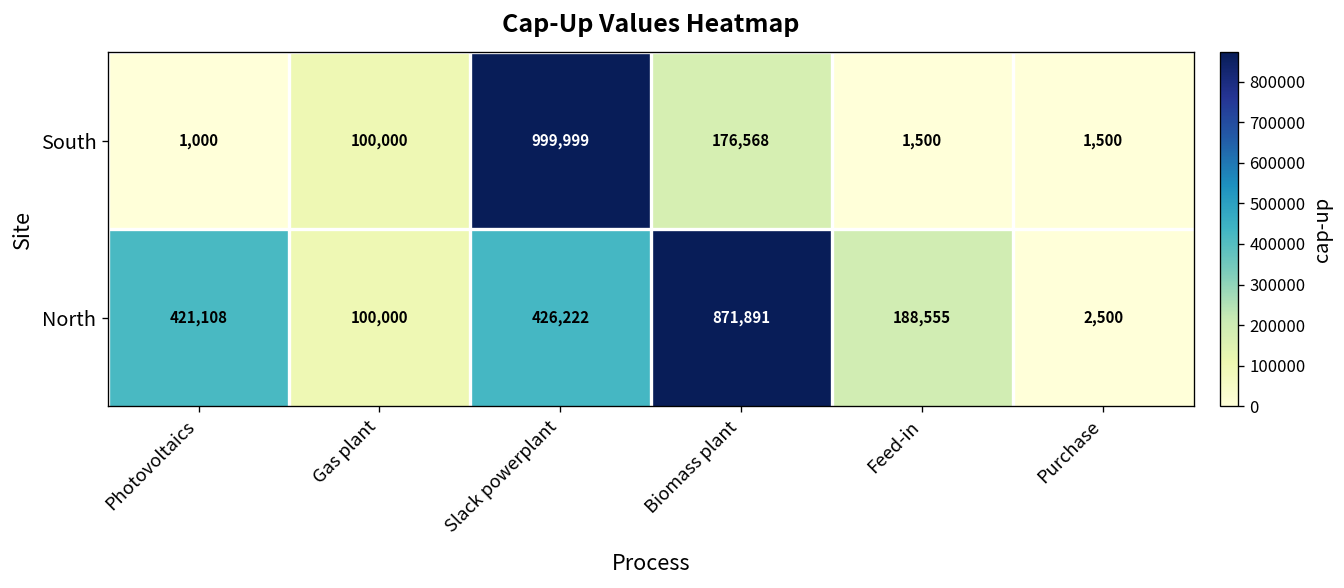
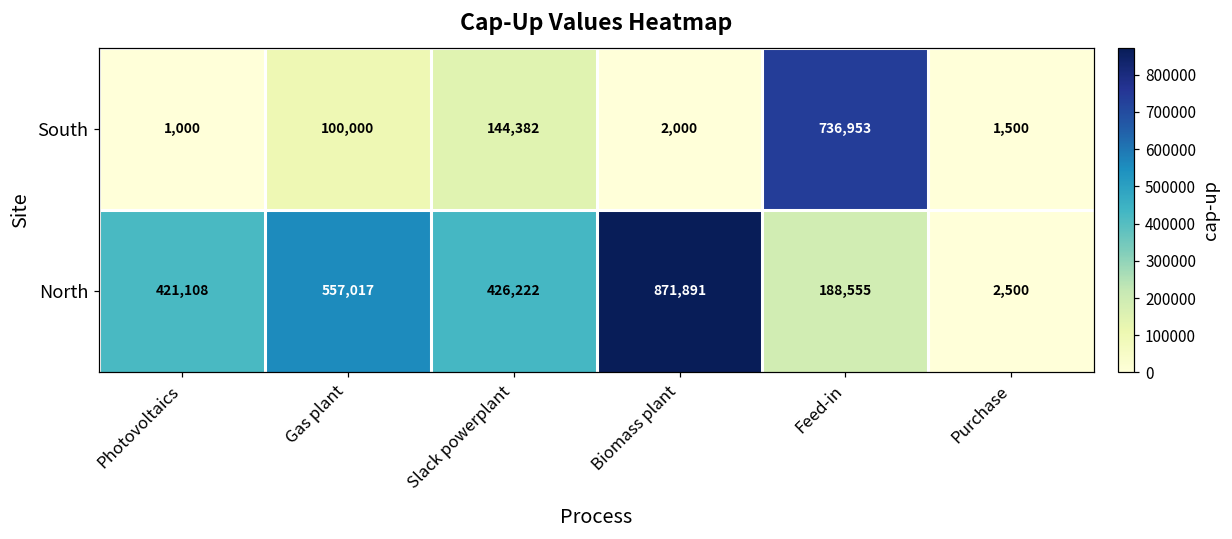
South, Slack powerplant: 999,999 -> 144,382
South, Biomass plant: 176,568 -> 2,000
South, Feed-in: 1,500 -> 736,953
North, Gas plant: 100,000 -> 557,017
